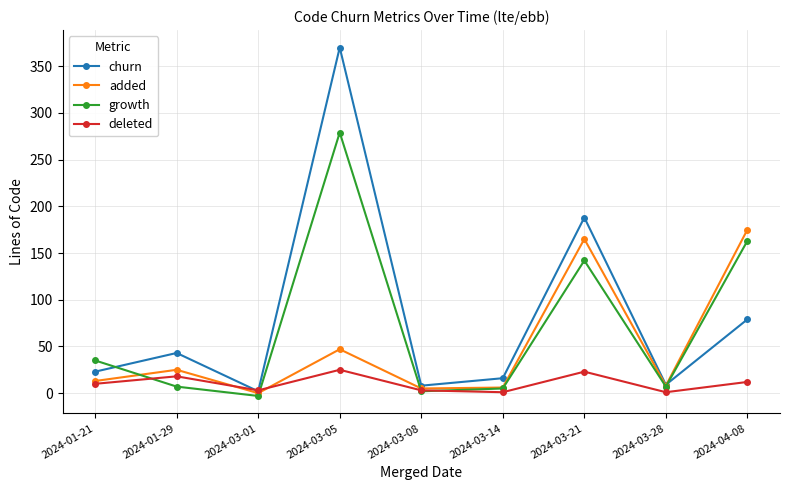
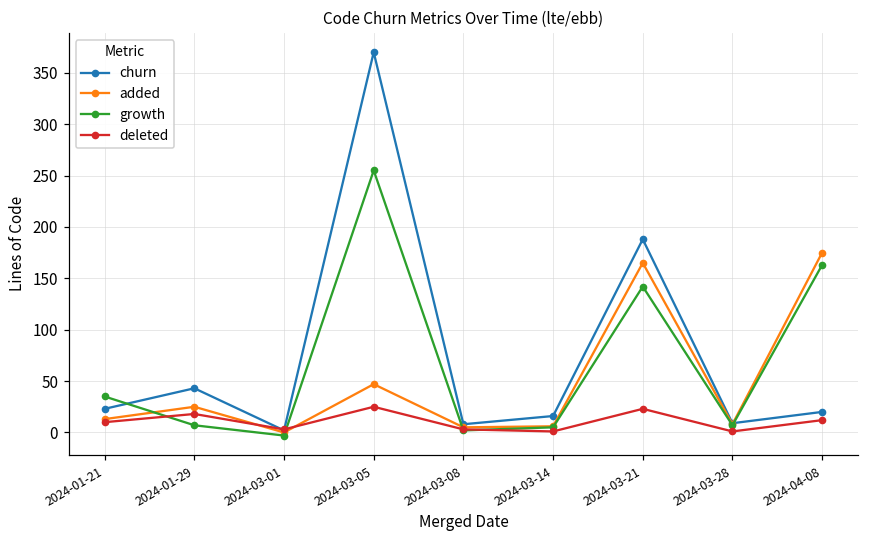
growth, 2024-03-05: 280 -> 260
churn, 2024-04-08: 80 -> 20
